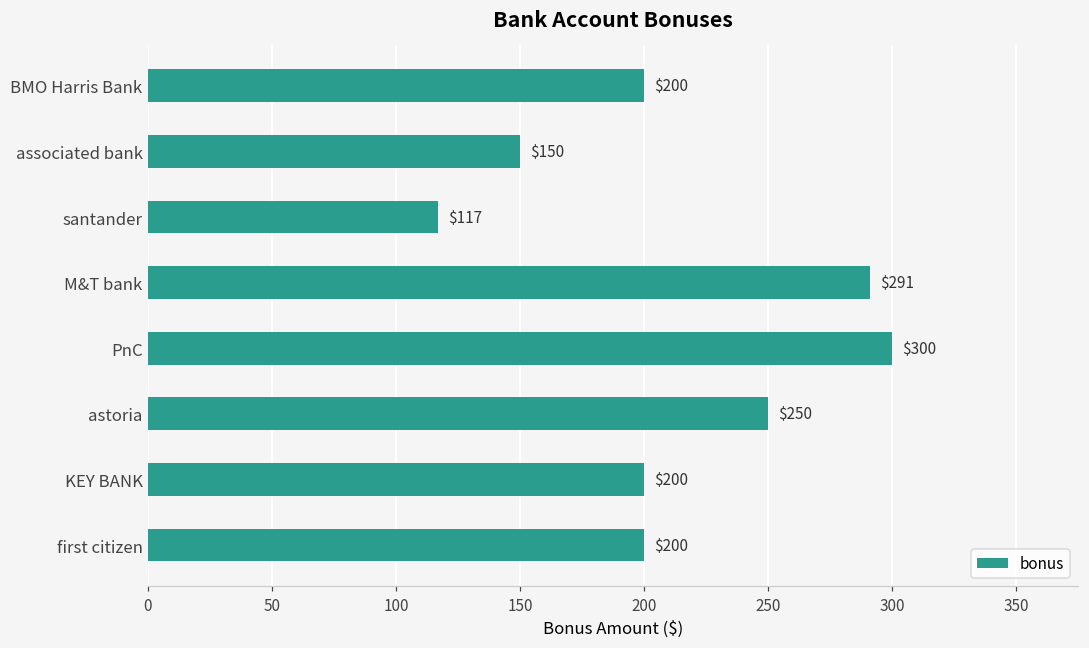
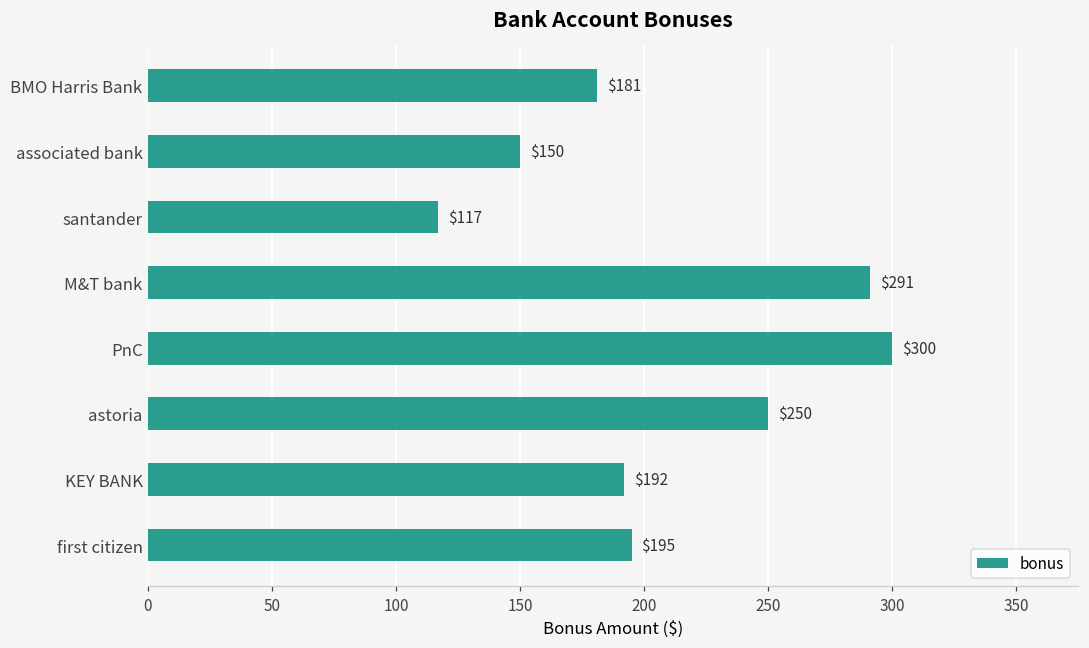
BMO Harris Bank: $200 -> $181
KEY BANK: $200 -> $192
first citizen: $200 -> $195
